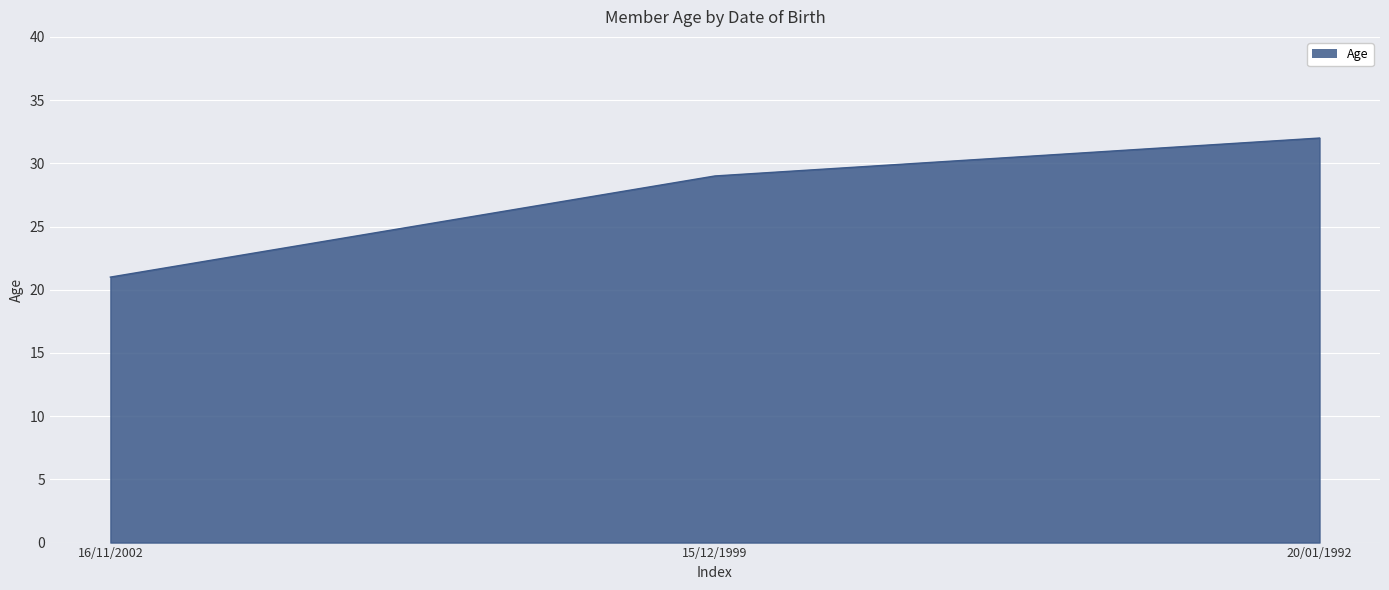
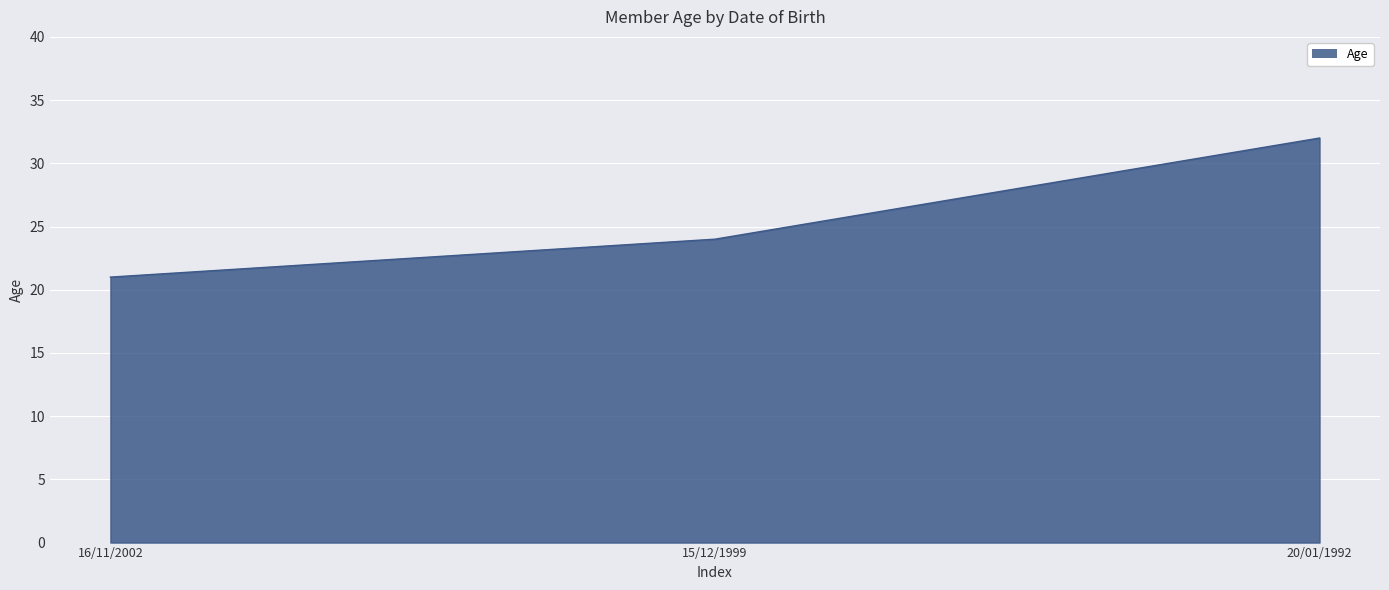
15/12/1999: 29 -> 24
